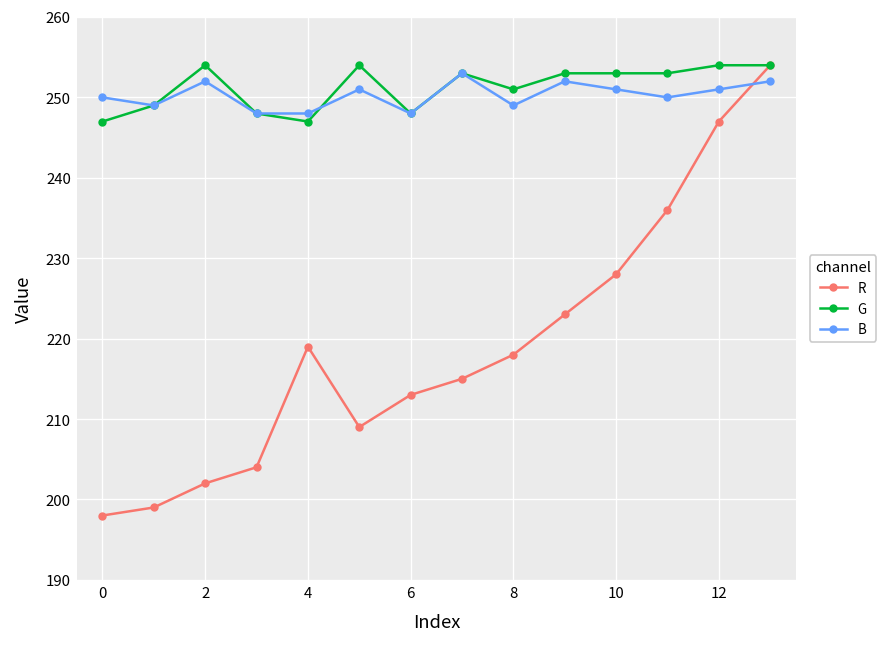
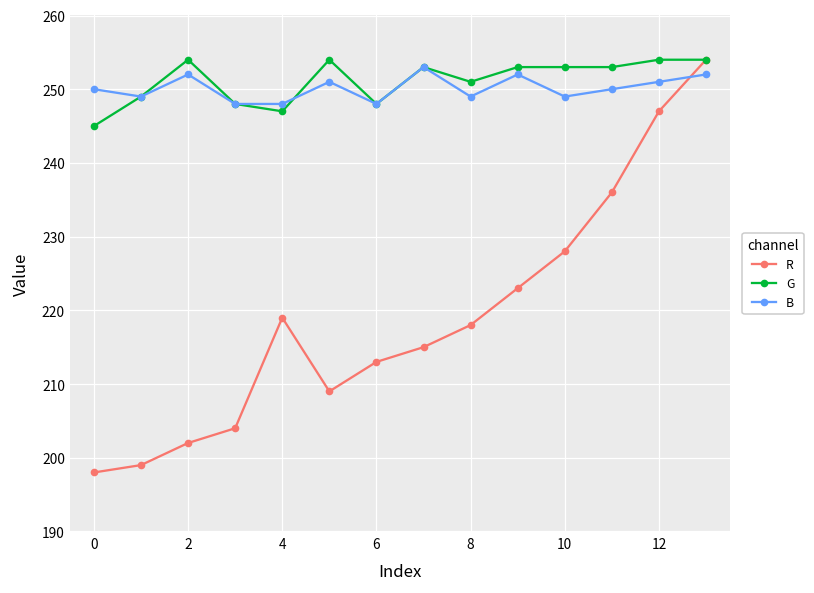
G, 0: 247 -> 245
B, 10: 251 -> 249
